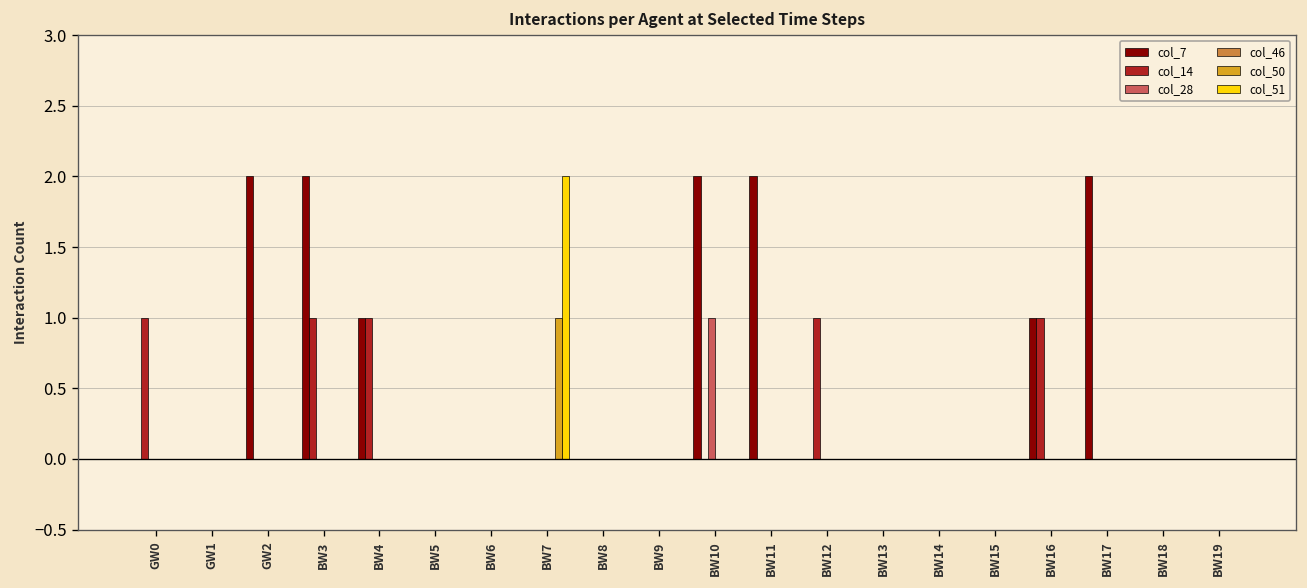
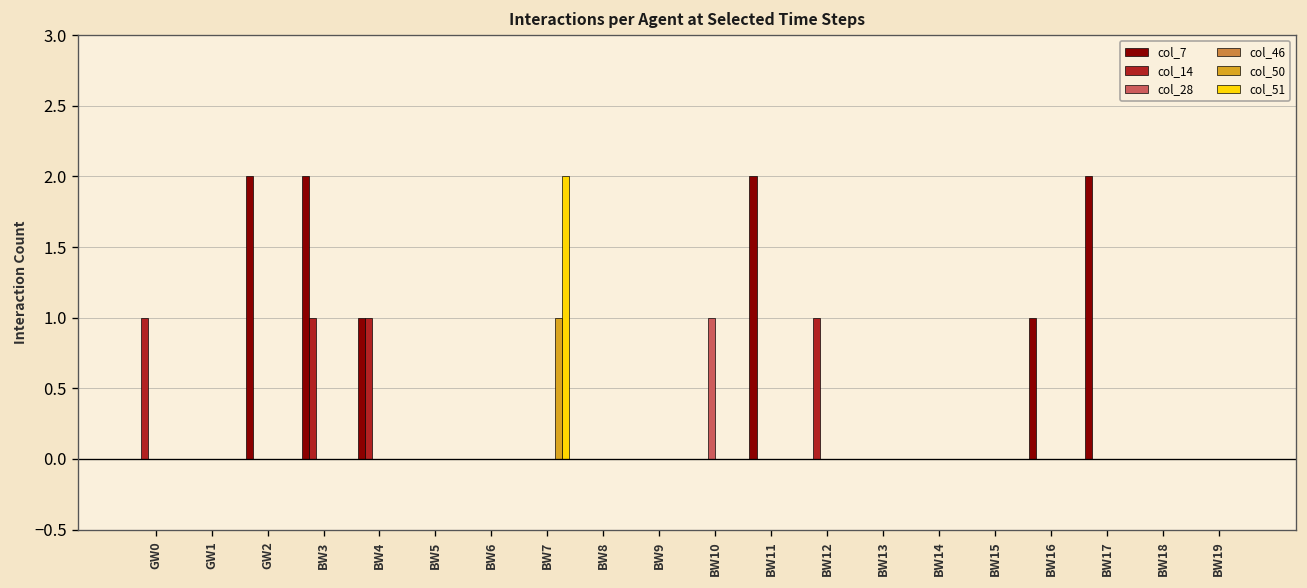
col_7, BW10: 2 -> 0
col_14, BW16: 1 -> 0
